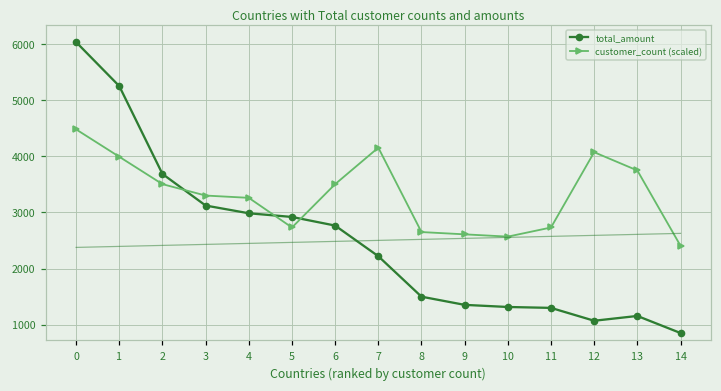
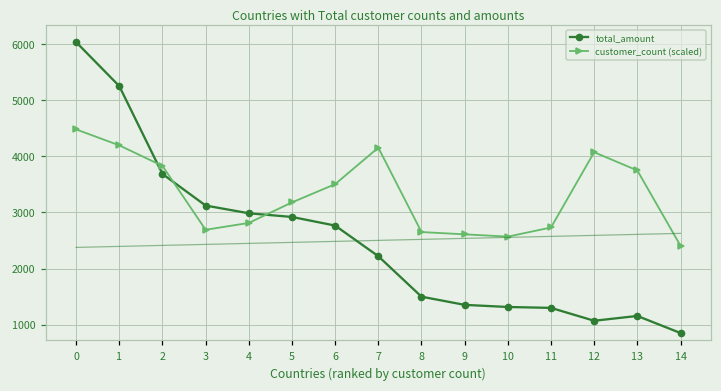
customer_count (scaled), 1: 4000 -> 4200
customer_count (scaled), 2: 3500 -> 3800
customer_count (scaled), 3: 3300 -> 2700
customer_count (scaled), 4: 3300 -> 2800
customer_count (scaled), 5: 2700 -> 3200
